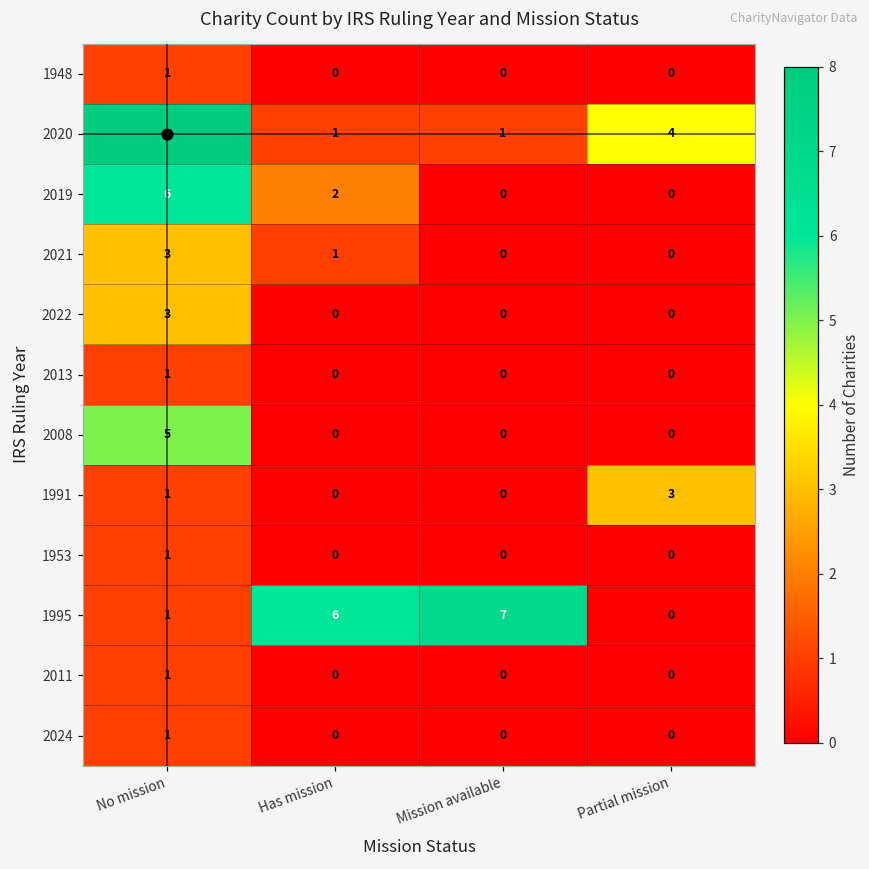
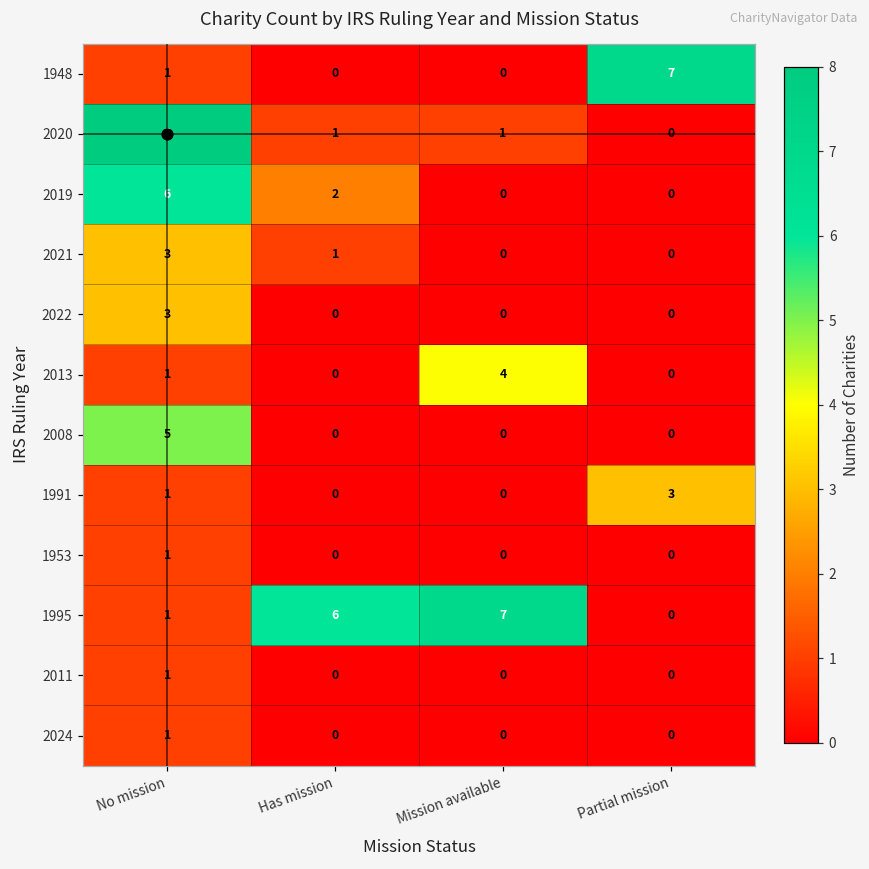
1948, Partial mission: 0 -> 7
2020, Partial mission: 4 -> 0
2013, Mission available: 0 -> 4
